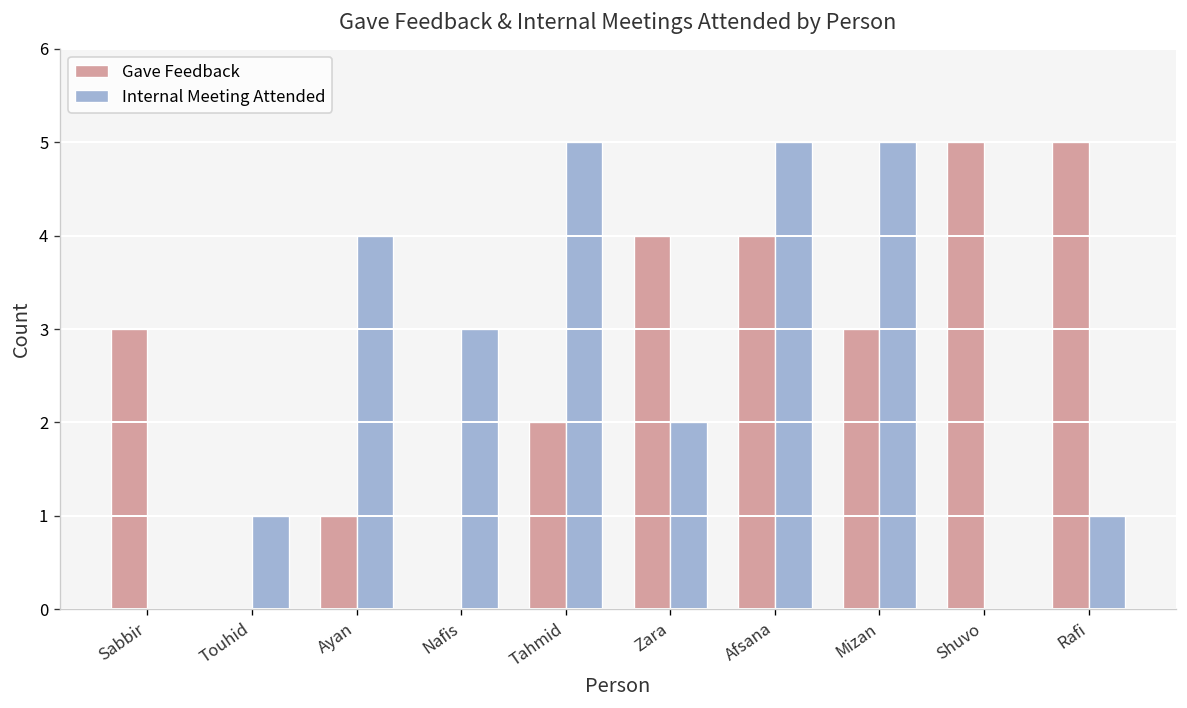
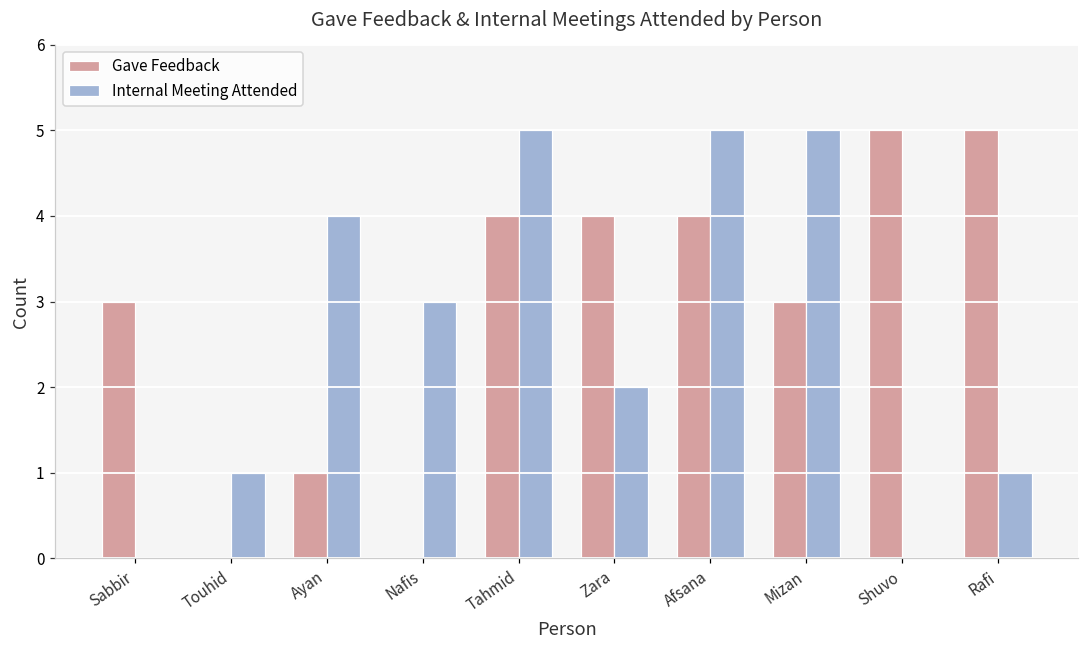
Gave Feedback, Tahmid: 2 -> 4
